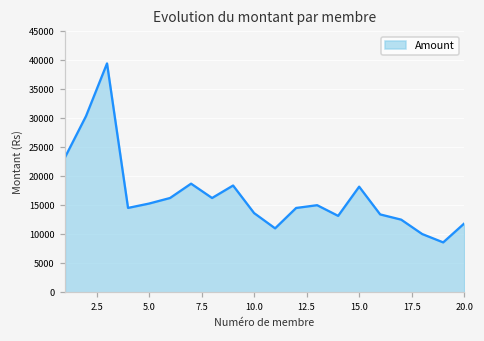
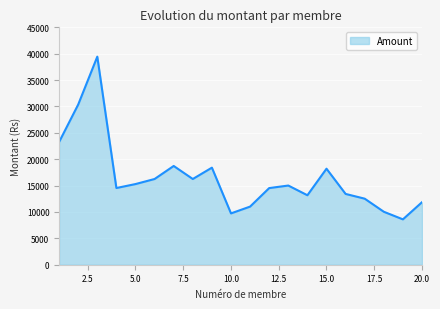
10.0: 14000 -> 10000
